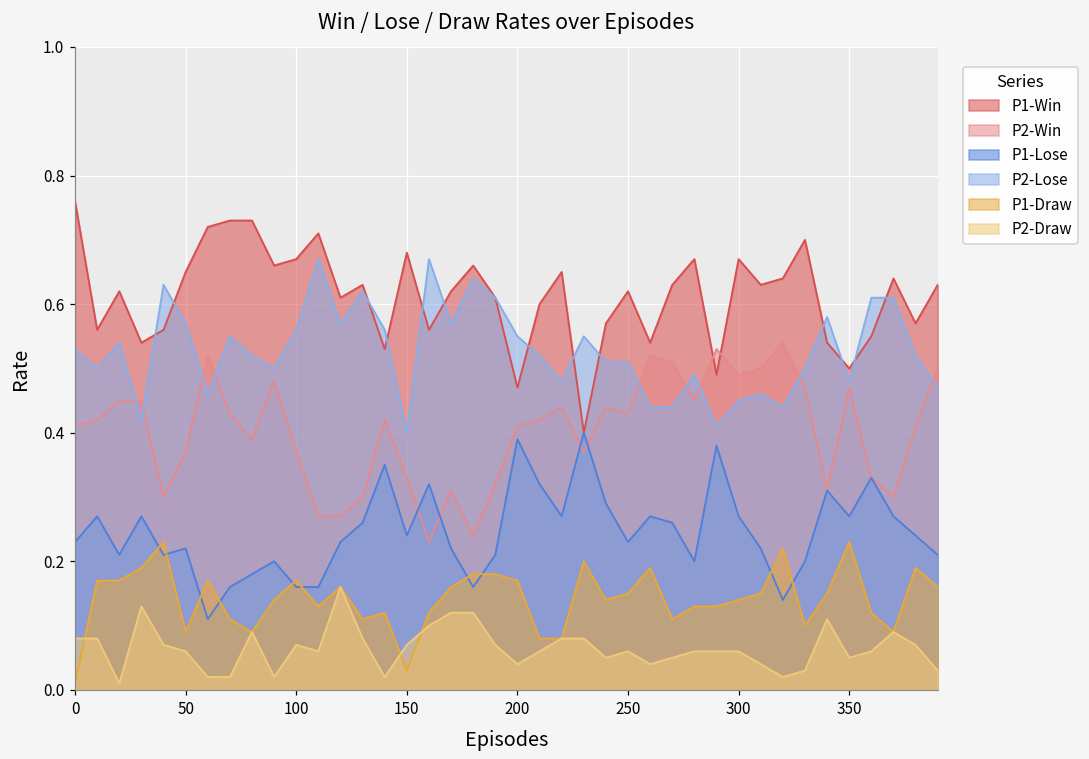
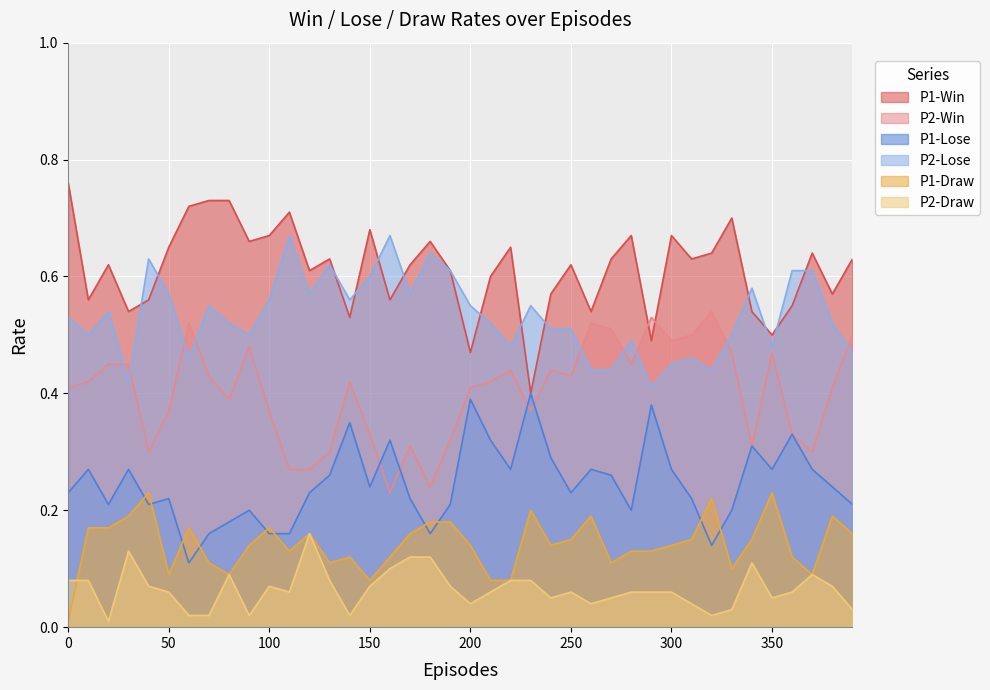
P2-Lose, 150: 0.4 -> 0.6
P1-Draw, 150: 0.03 -> 0.08
P1-Draw, 200: 0.17 -> 0.14
